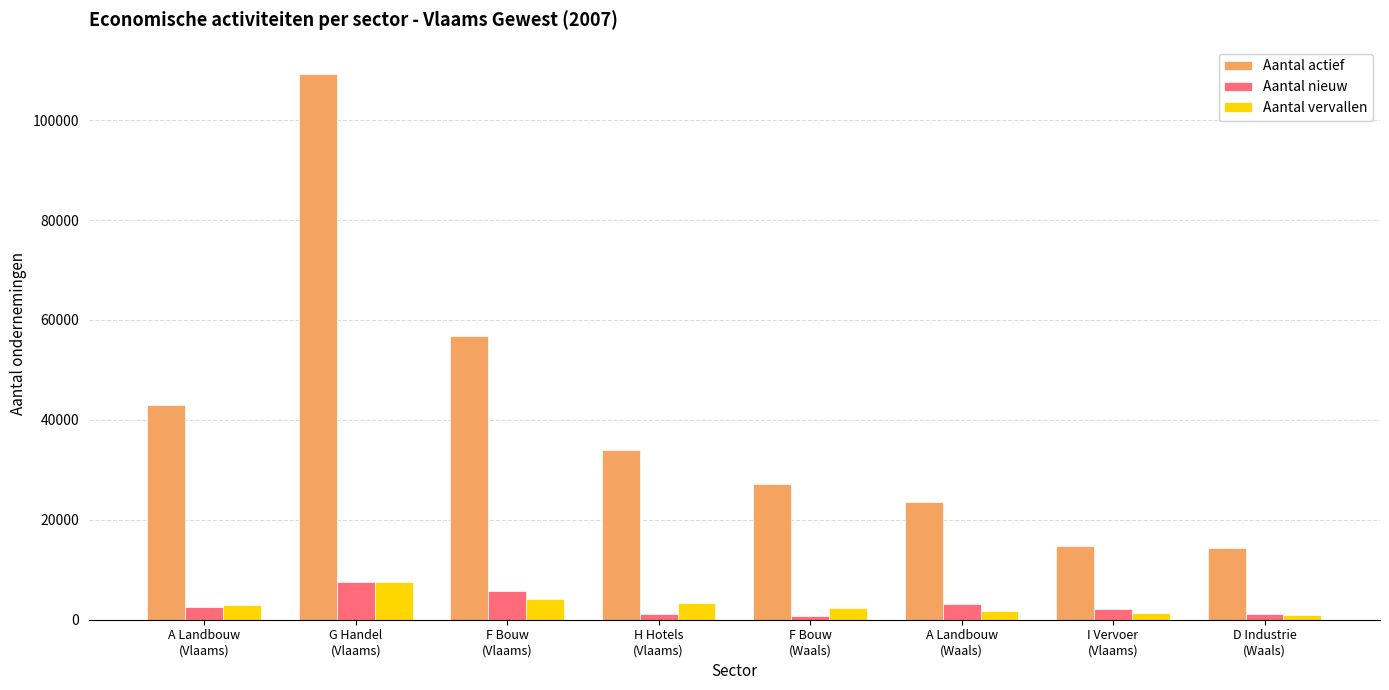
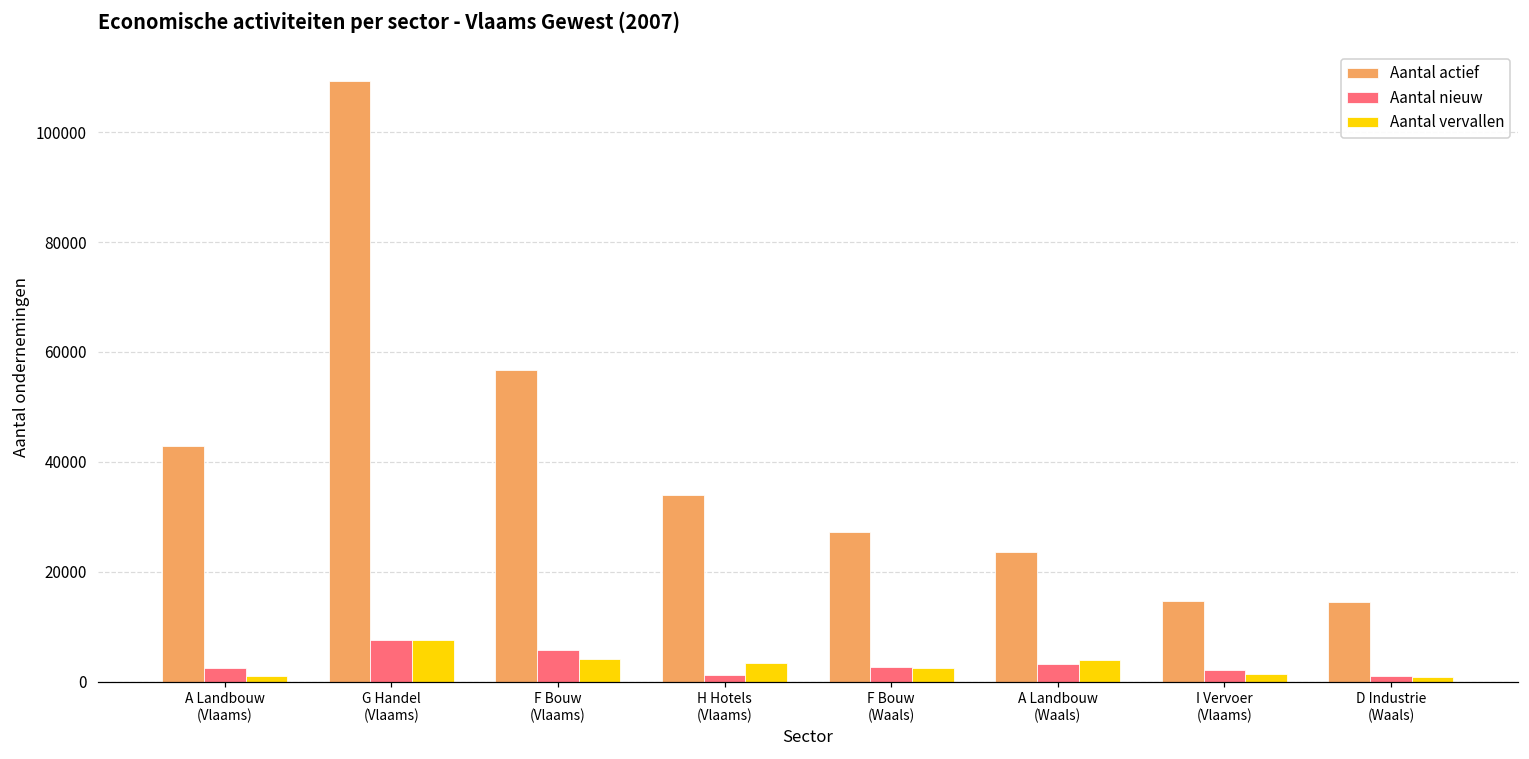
Aantal vervallen, A Landbouw (Vlaams): 3000 -> 1000
Aantal nieuw, F Bouw (Waals): 1000 -> 3000
Aantal vervallen, A Landbouw (Waals): 2000 -> 4000
